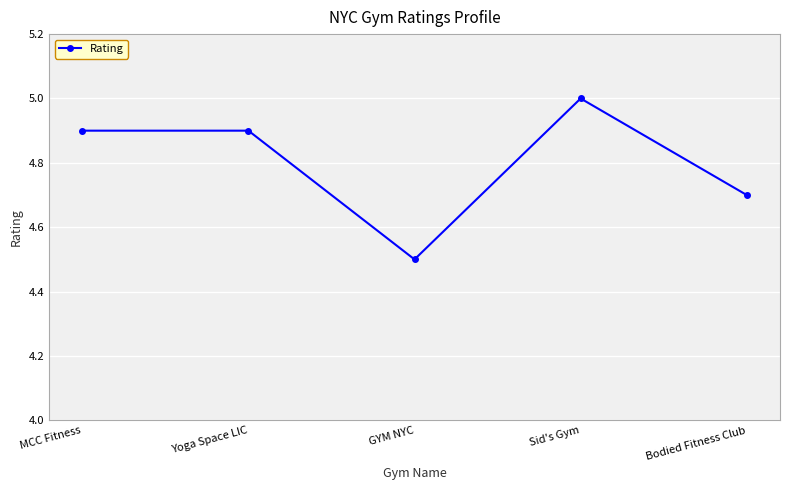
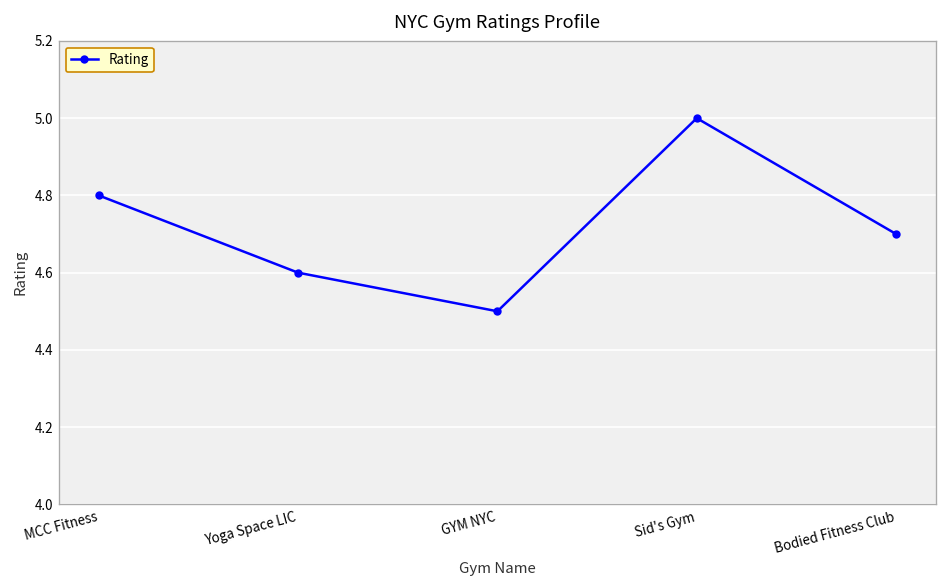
MCC Fitness: 4.9 -> 4.8
Yoga Space LIC: 4.9 -> 4.6
